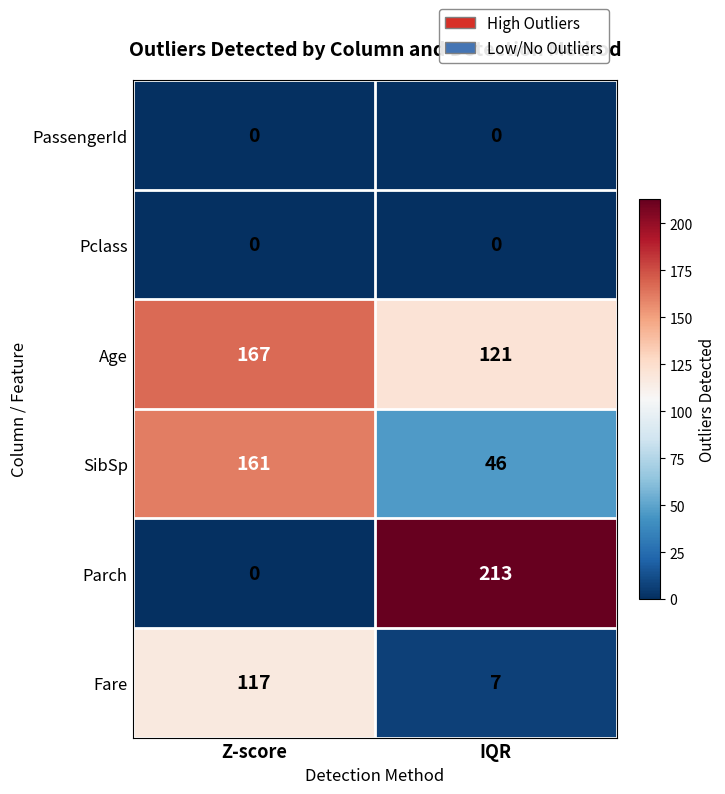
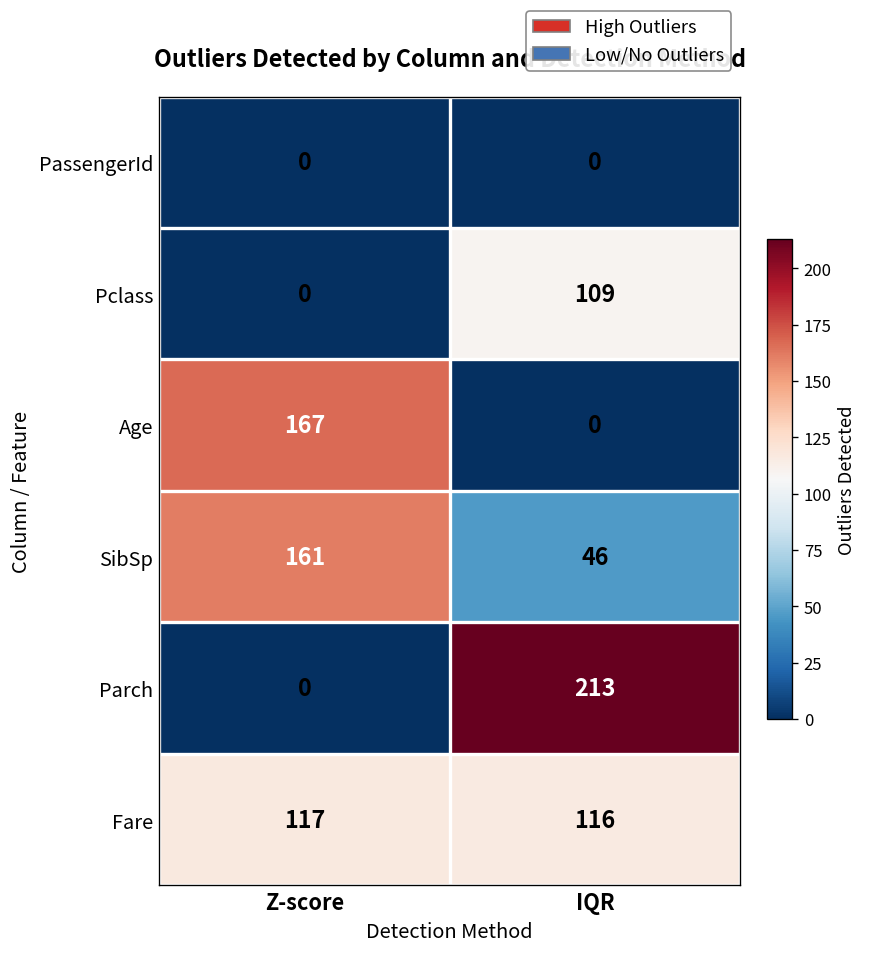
Pclass, IQR: 0 -> 109
Age, IQR: 121 -> 0
Fare, IQR: 7 -> 116
